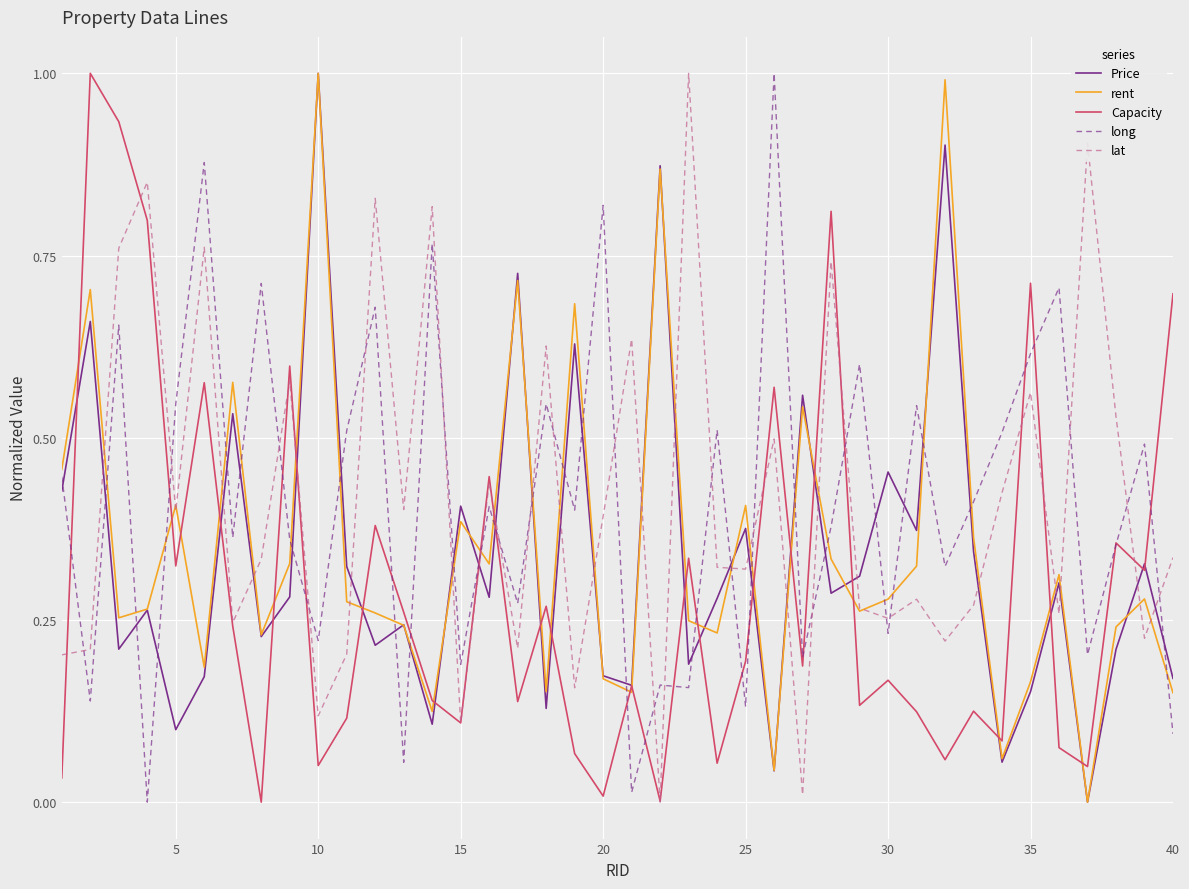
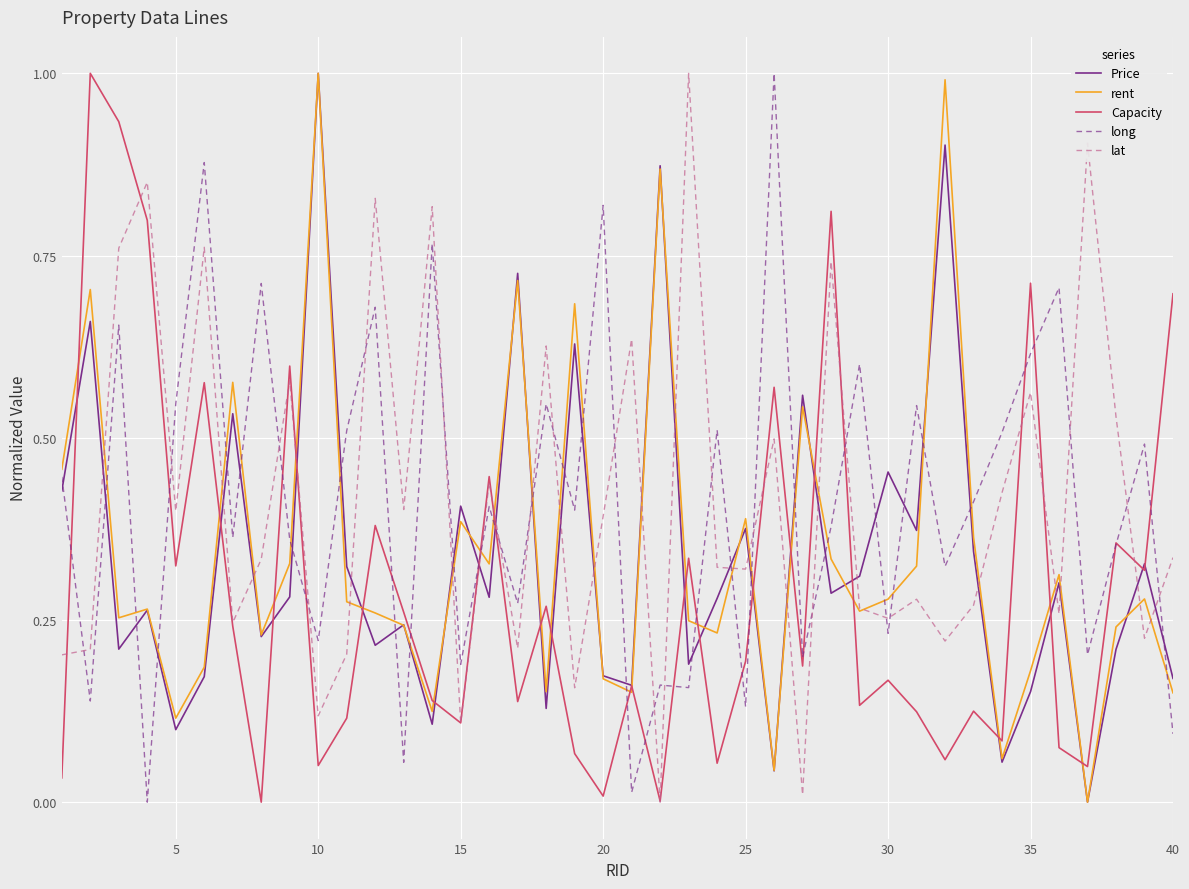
rent, 5: 0.41 -> 0.12
rent, 25: 0.41 -> 0.39
rent, 35: 0.17 -> 0.18
